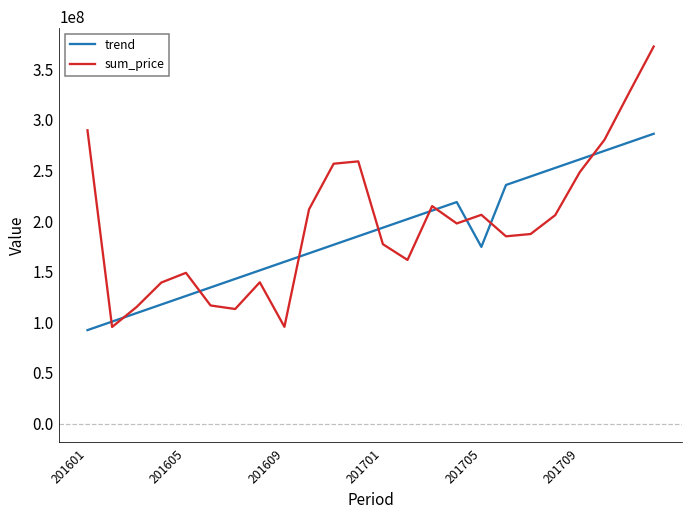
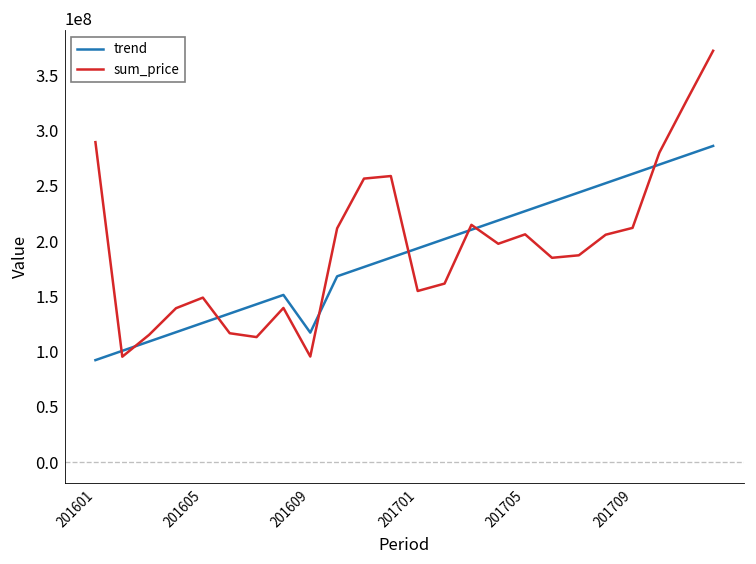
trend, 201609: 160000000 -> 120000000
sum_price, 201701: 180000000 -> 150000000
trend, 201705: 170000000 -> 230000000
sum_price, 201709: 250000000 -> 210000000
